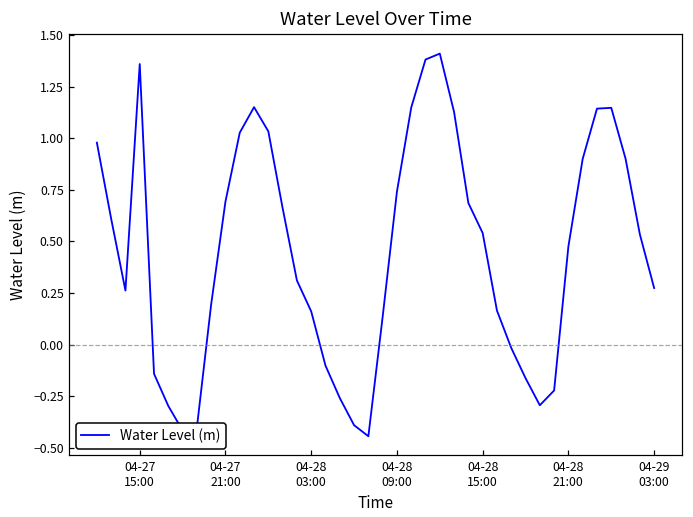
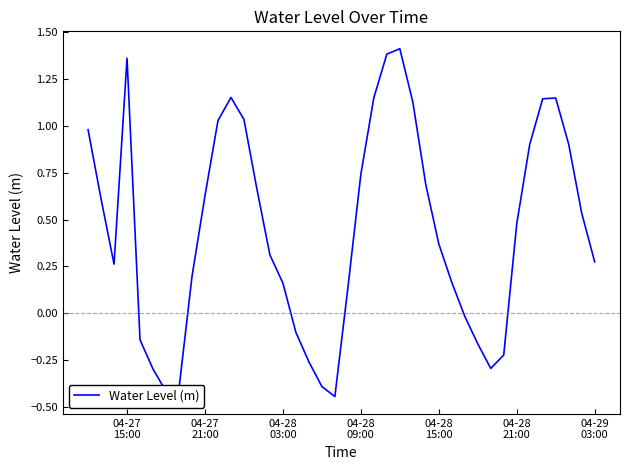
04-27 21:00: 0.69 -> 0.63
04-28 15:00: 0.54 -> 0.37
